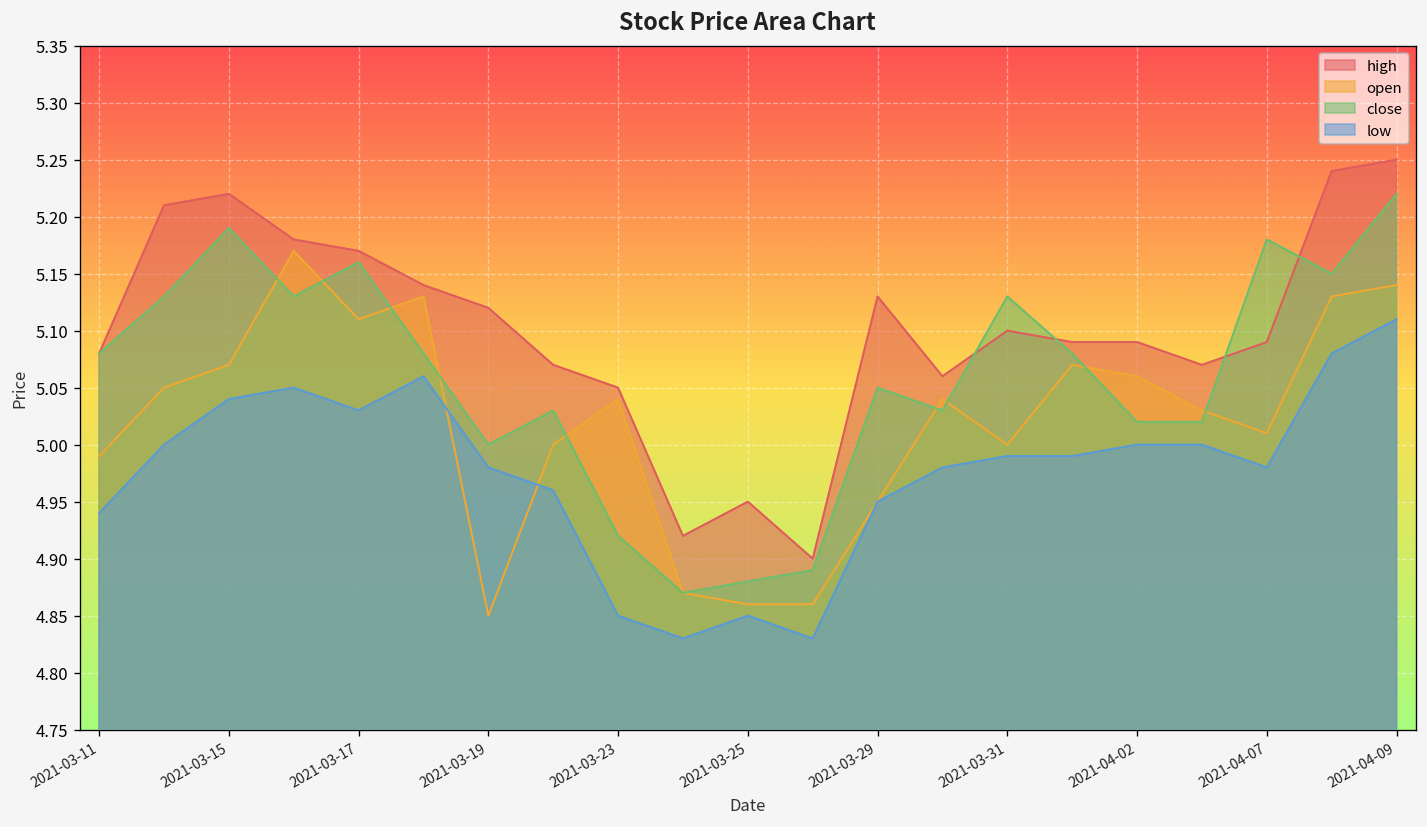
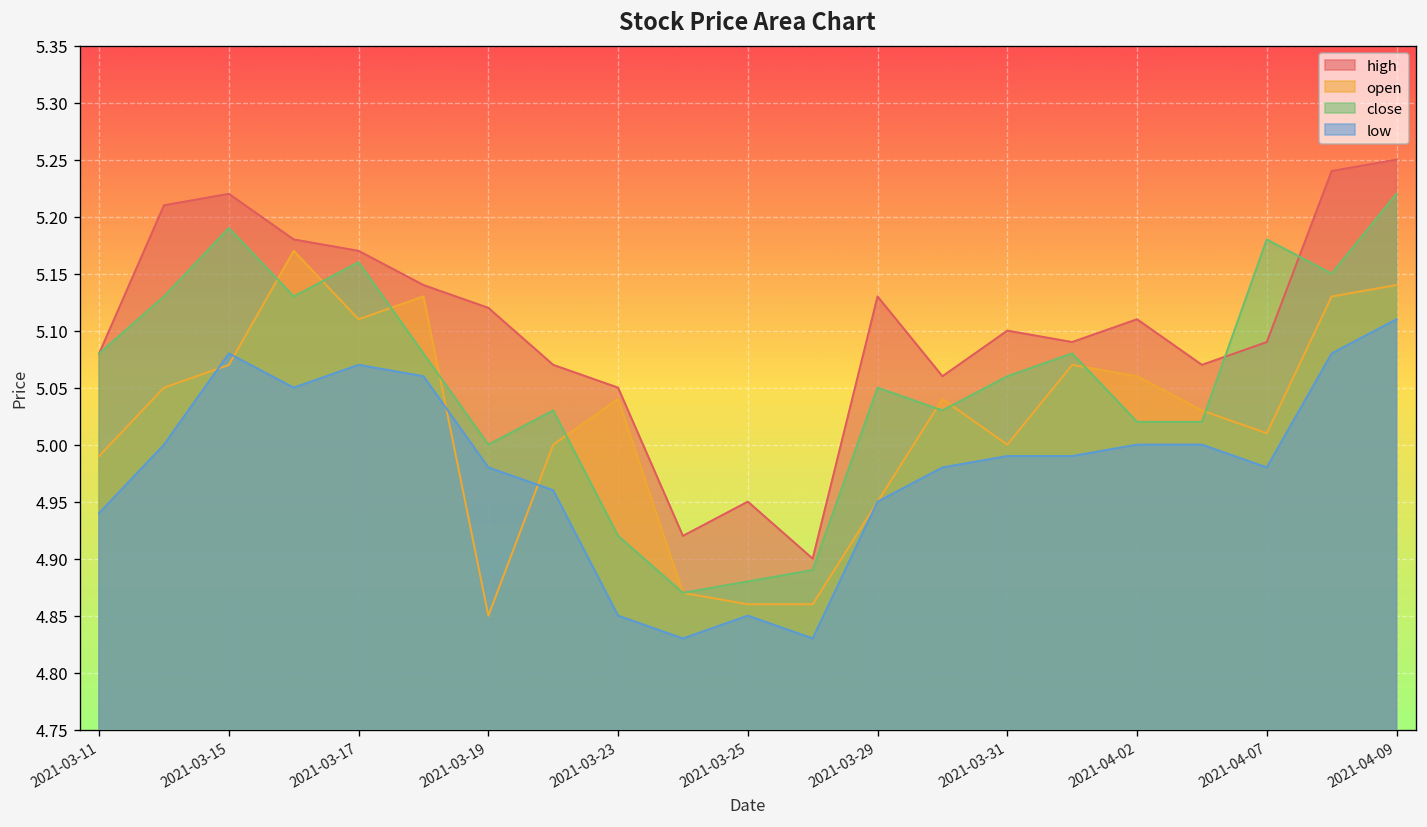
low, 2021-03-15: 5.04 -> 5.08
low, 2021-03-17: 5.03 -> 5.07
close, 2021-03-31: 5.13 -> 5.06
high, 2021-04-02: 5.09 -> 5.11
